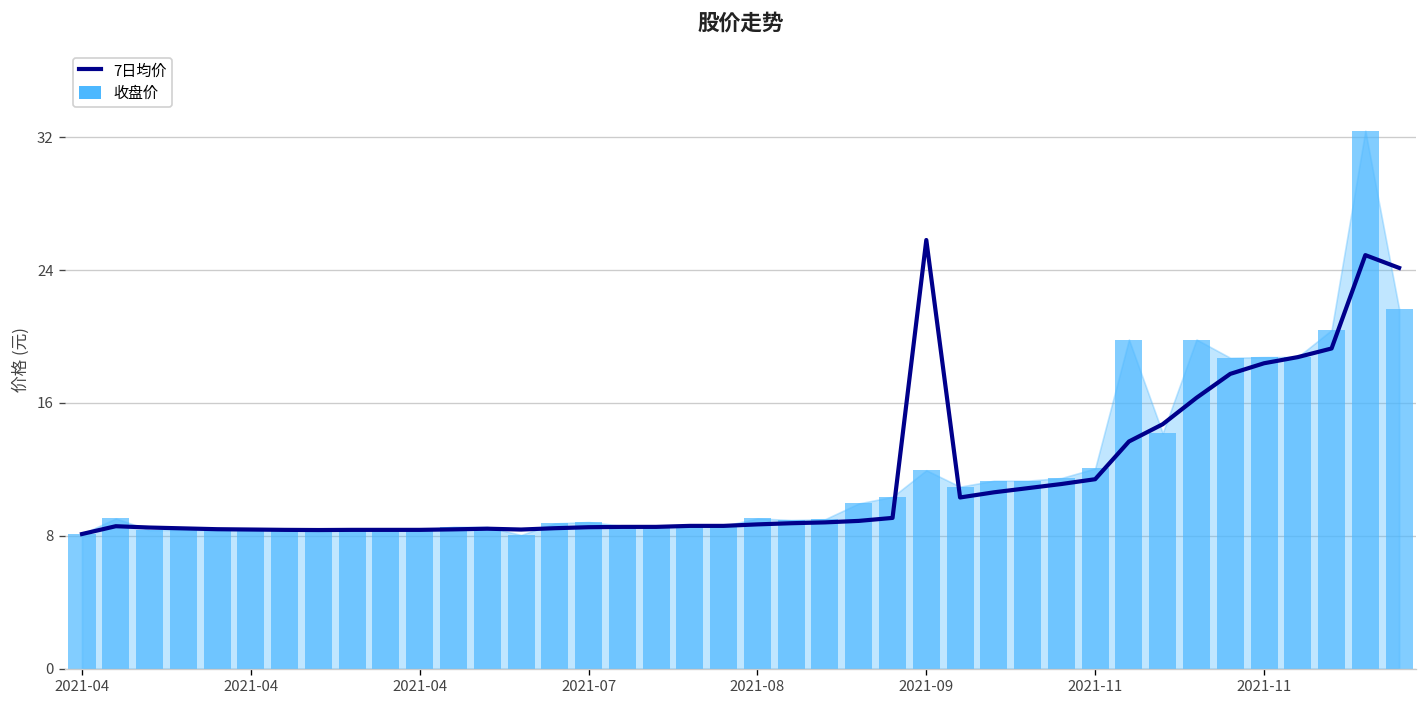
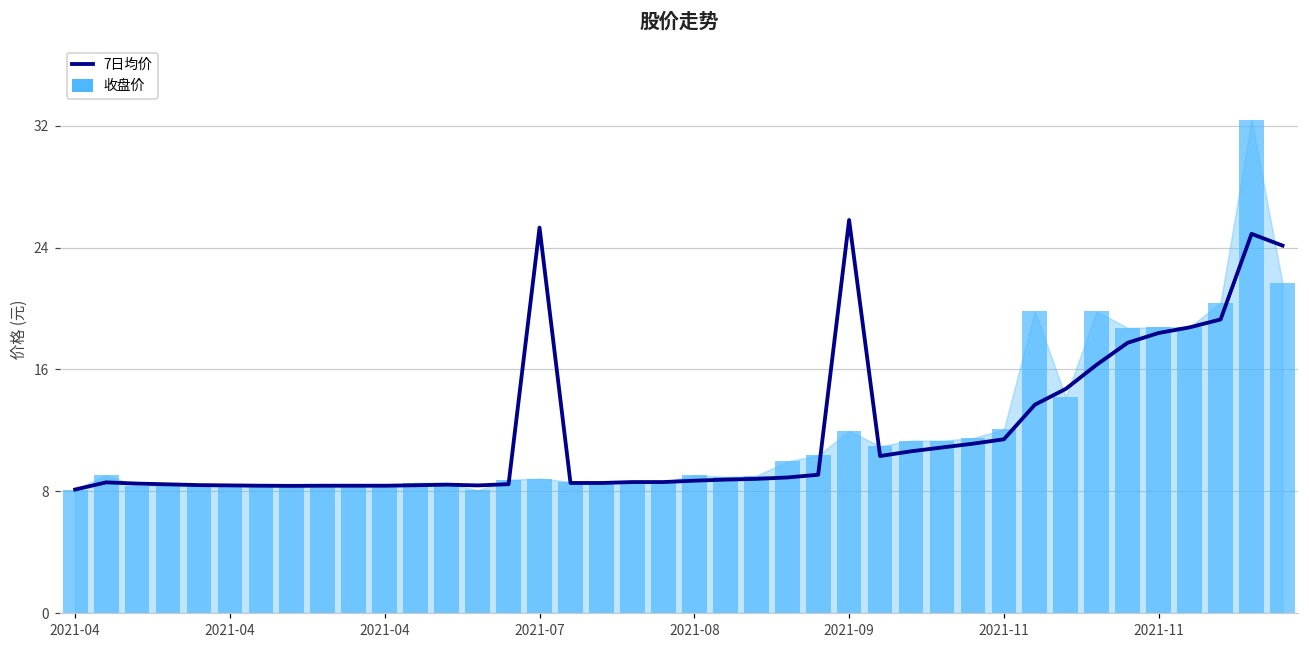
7日均价, 2021-07: 8.5 -> 25.3
